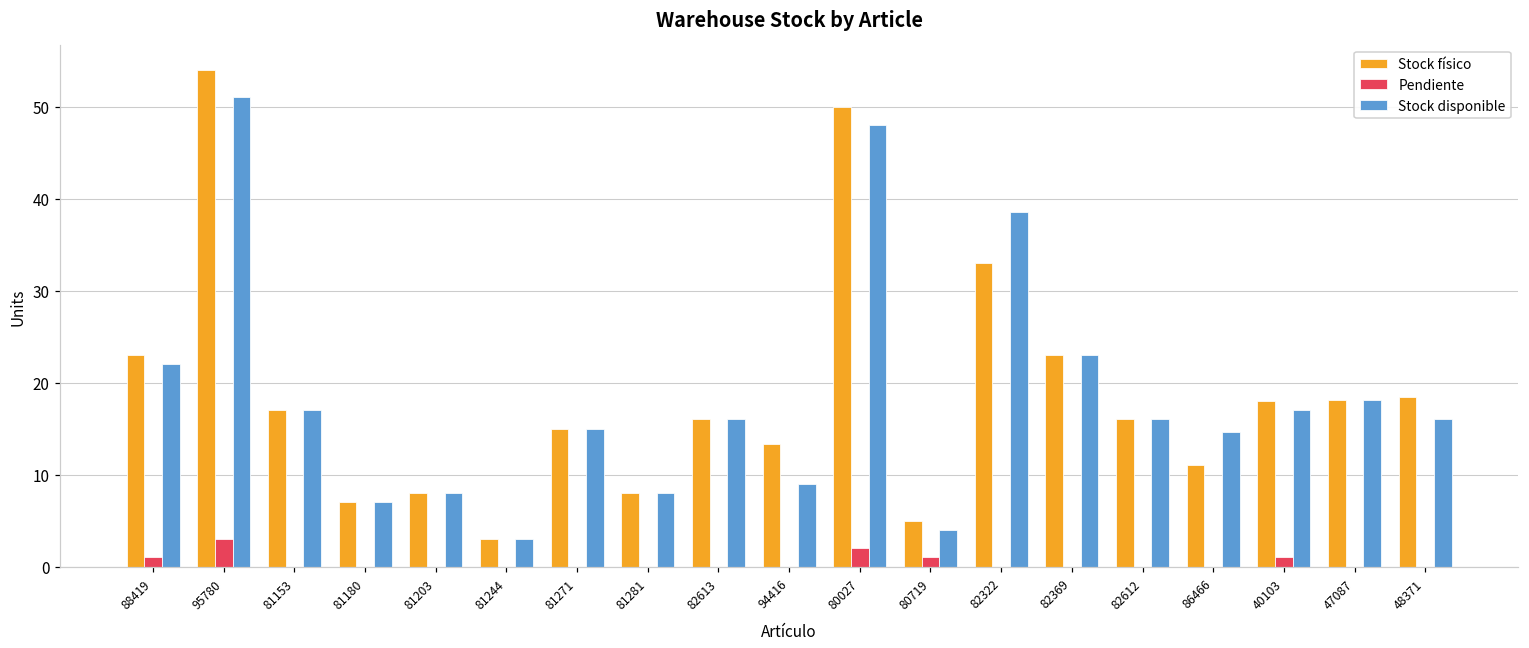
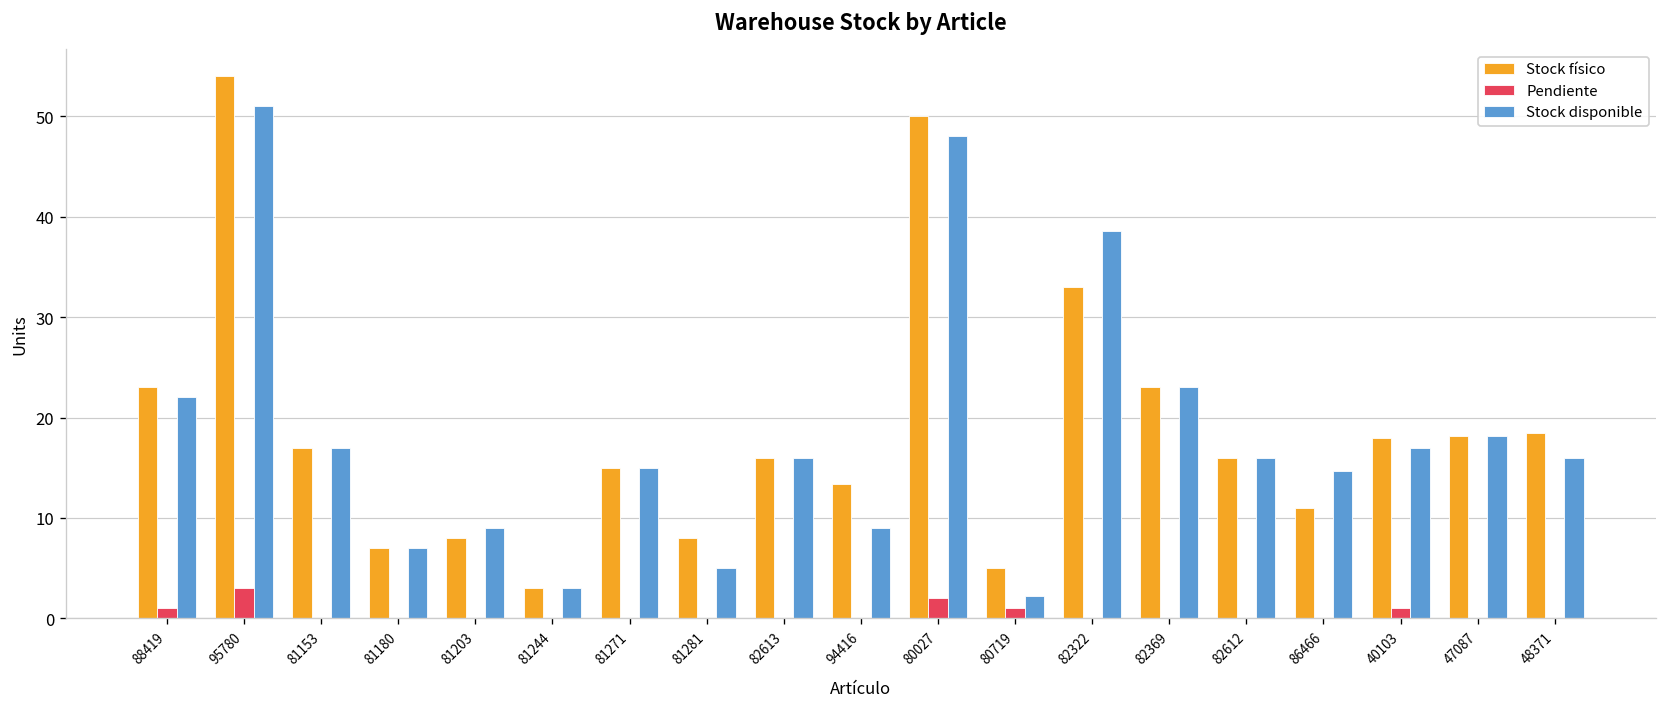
Stock disponible, 81203: 8 -> 9
Stock disponible, 81281: 8 -> 5
Stock disponible, 80719: 4 -> 2
